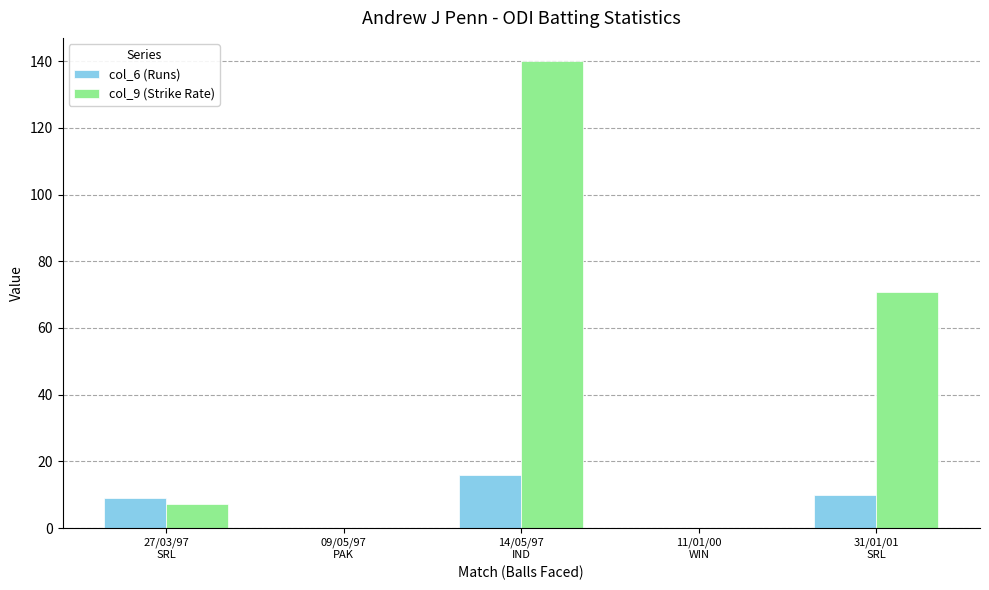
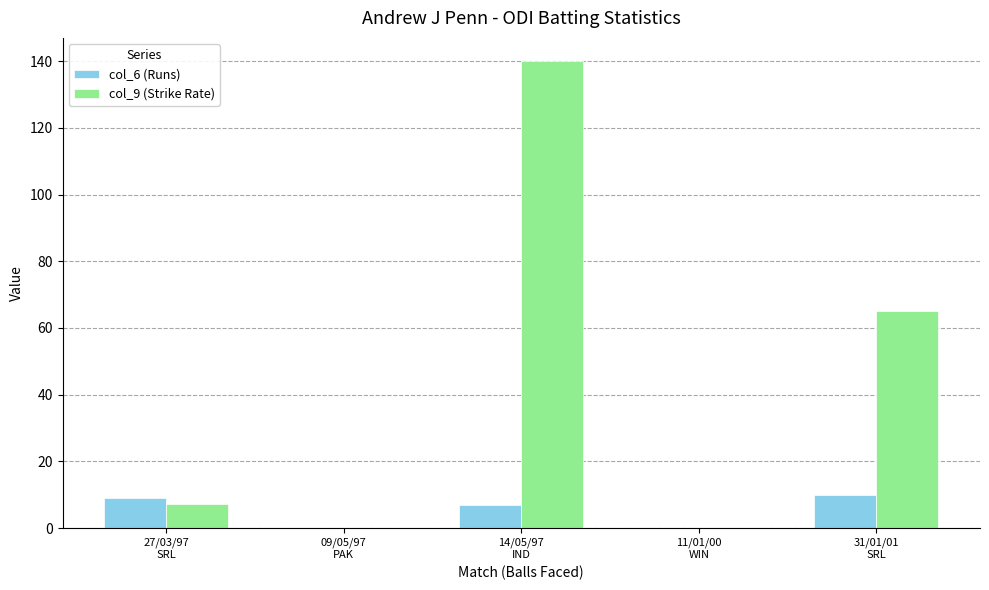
col_6 (Runs), 14/05/97 IND: 16 -> 7
col_9 (Strike Rate), 31/01/01 SRL: 71 -> 65
